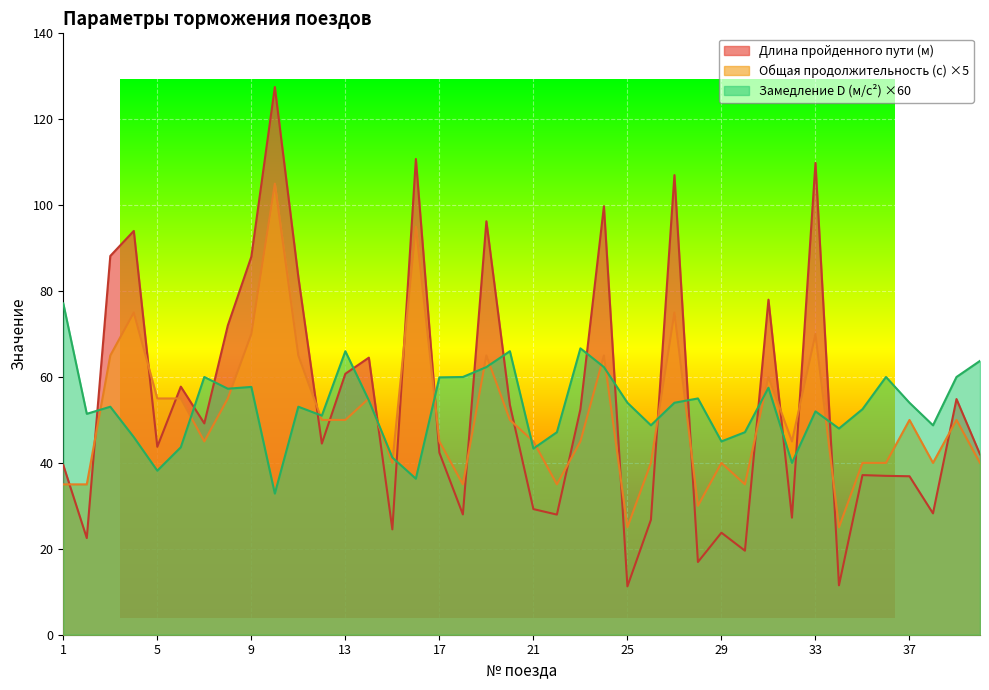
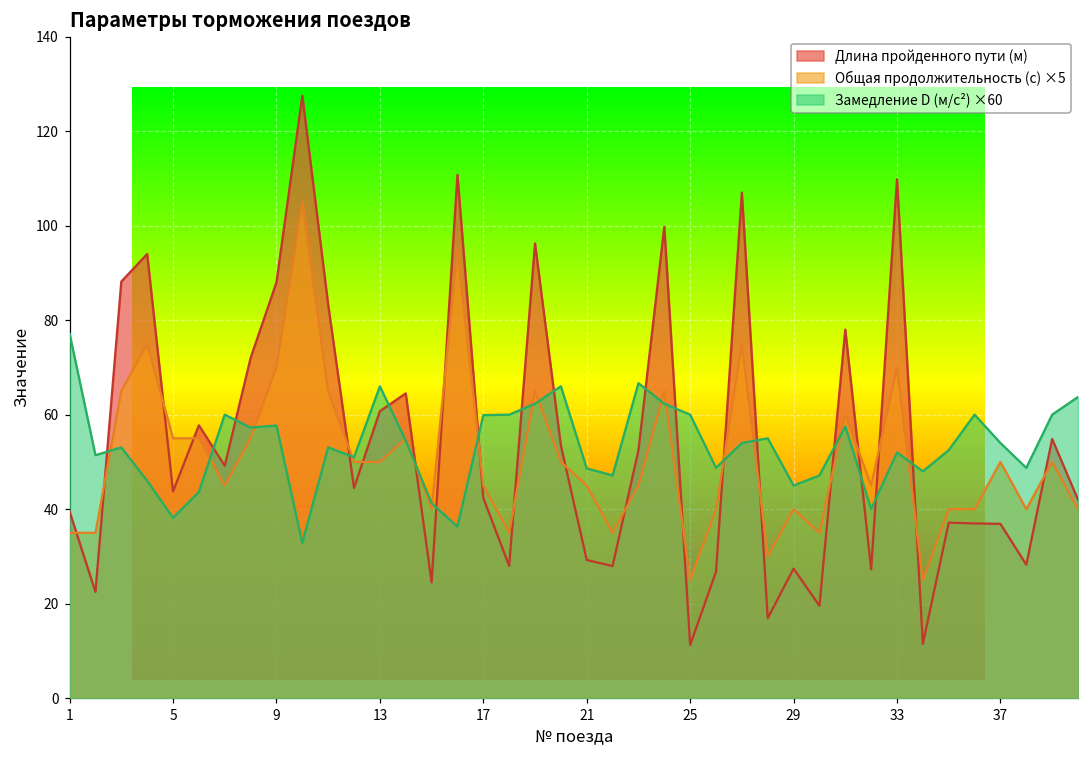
Замедление D (м/с²) ×60, 21: 43 -> 49
Замедление D (м/с²) ×60, 25: 54 -> 60
Длина пройденного пути (м), 29: 24 -> 27
